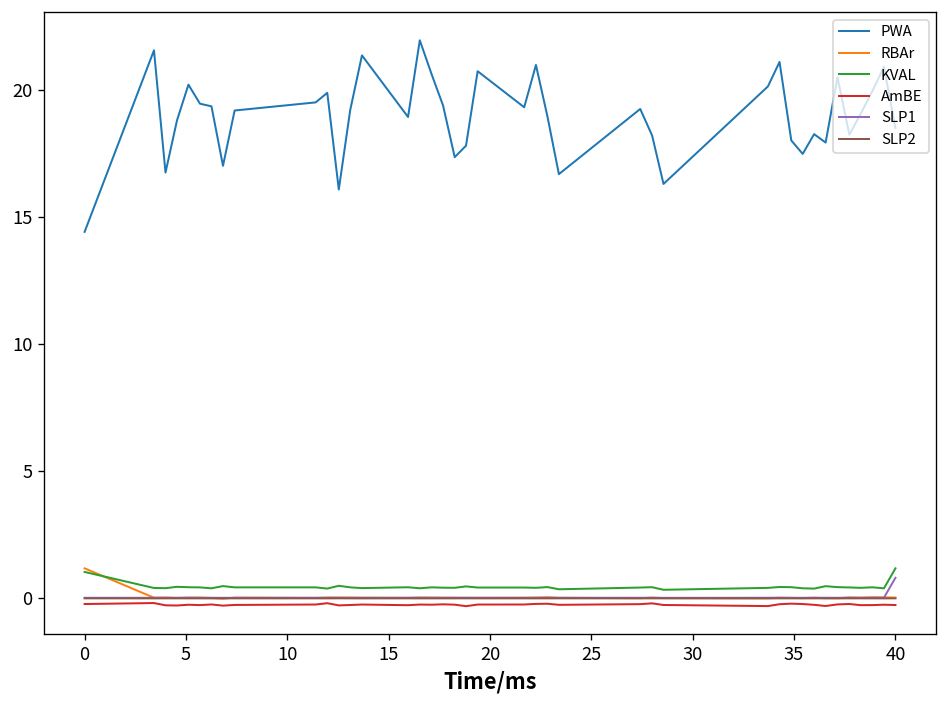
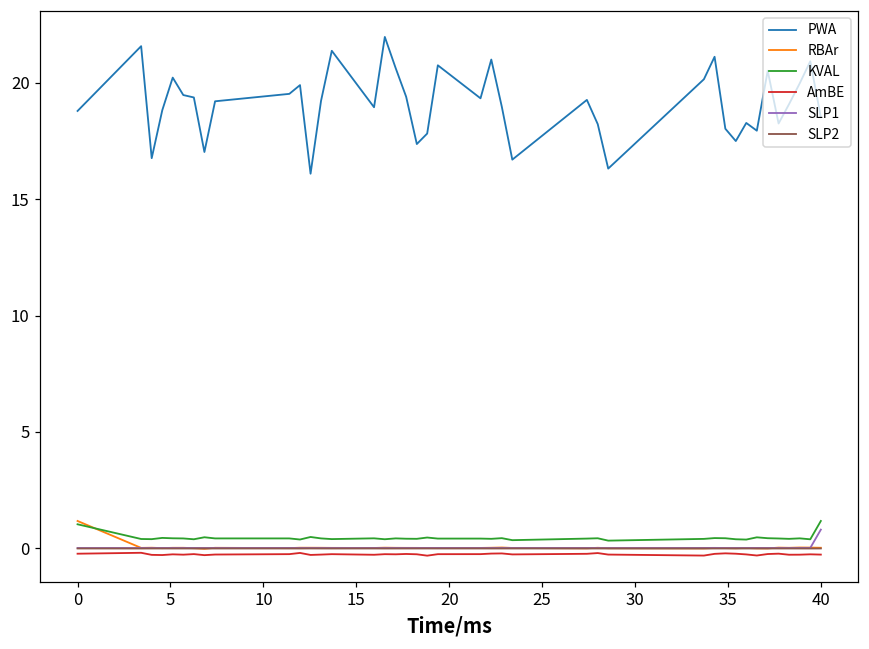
PWA, 0: 14.4 -> 18.8
